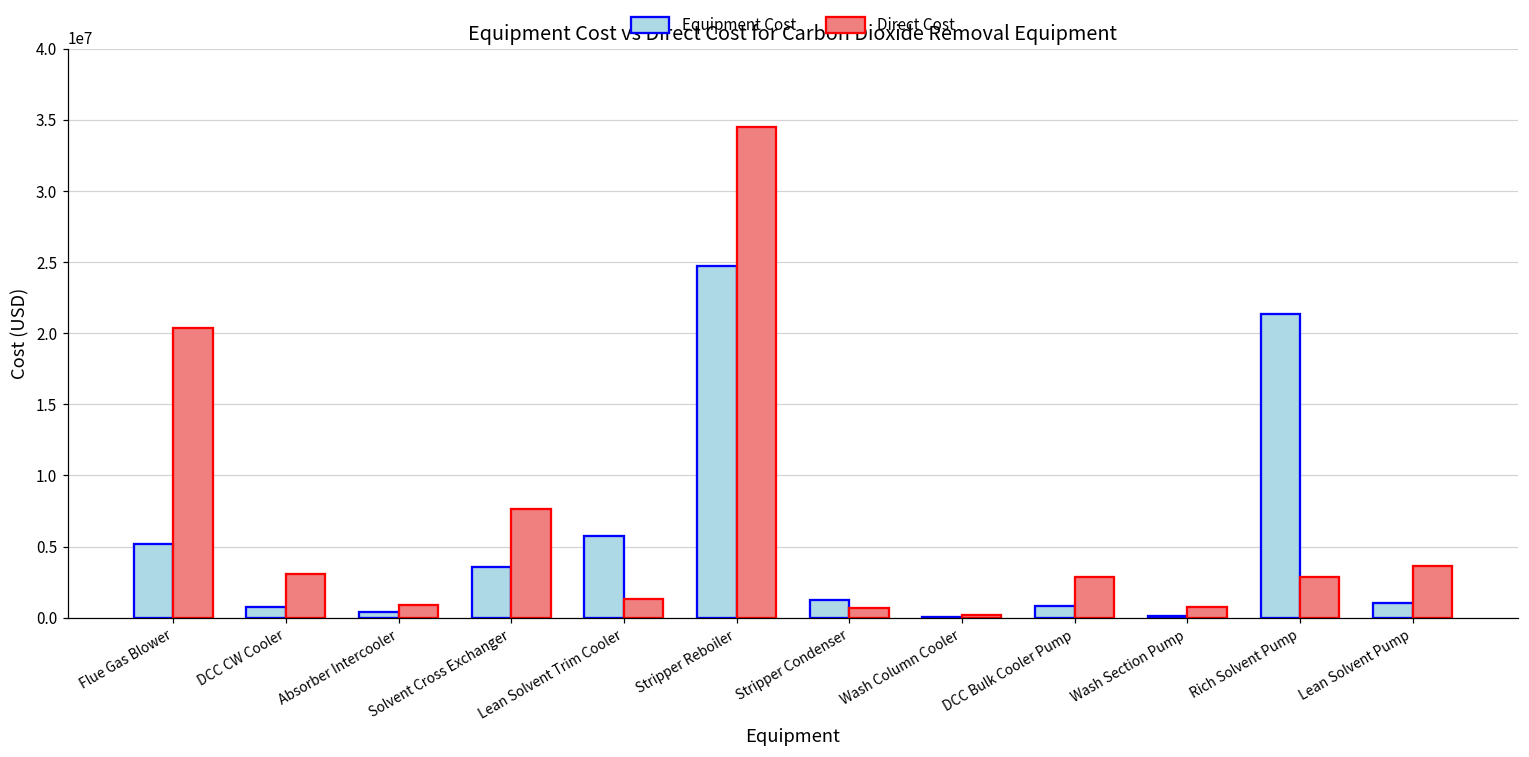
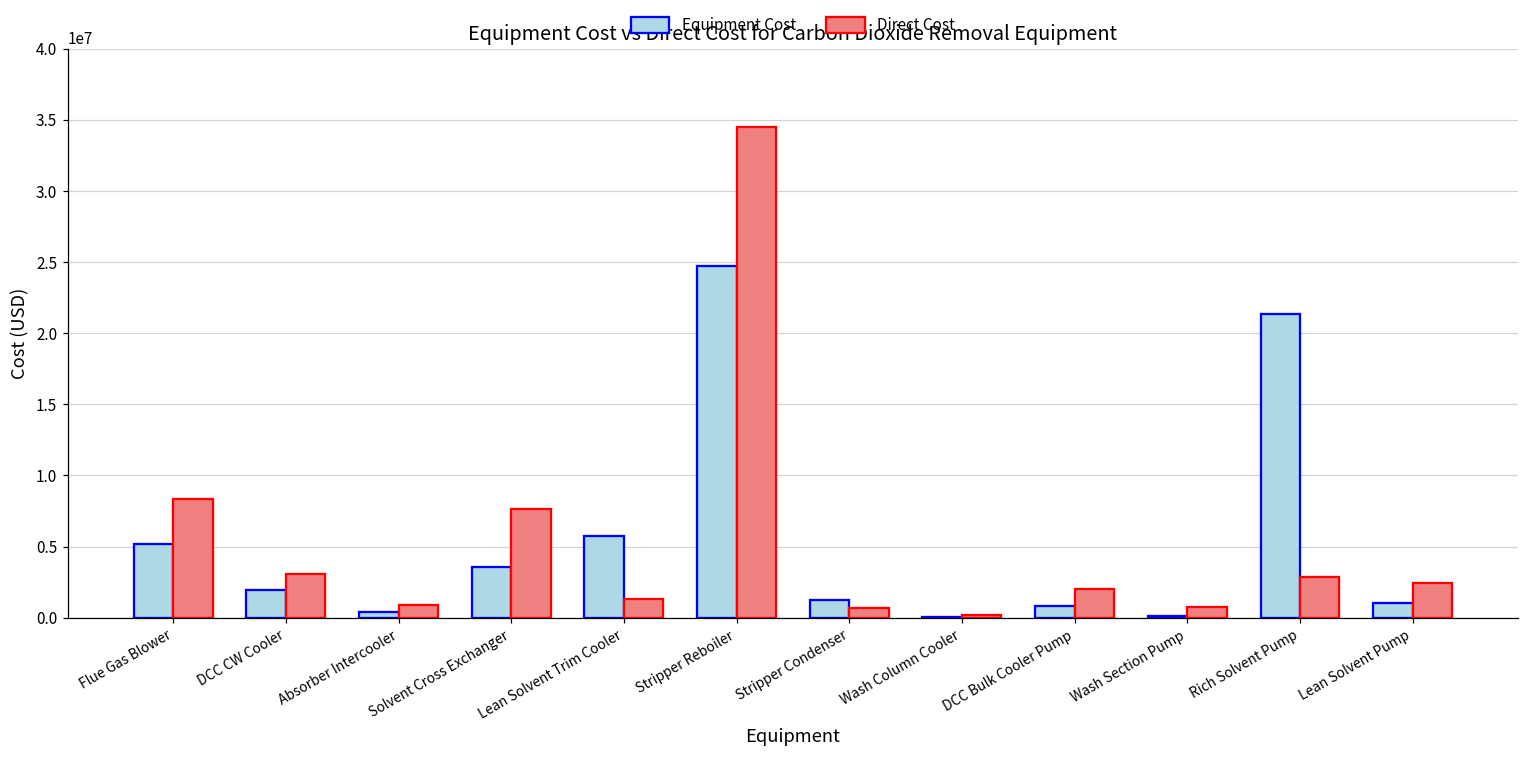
Direct Cost, Flue Gas Blower: 20400000 -> 8400000
Equipment Cost, DCC CW Cooler: 700000 -> 2000000
Direct Cost, DCC Bulk Cooler Pump: 2900000 -> 2000000
Direct Cost, Lean Solvent Pump: 3600000 -> 2400000
